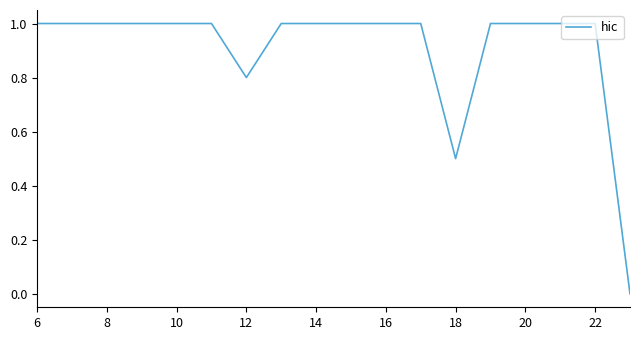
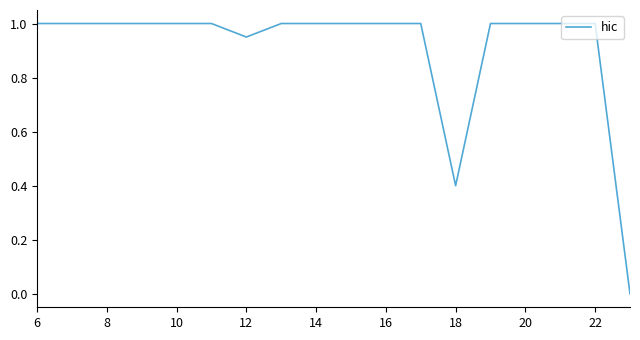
12: 0.80 -> 0.95
18: 0.5 -> 0.4
